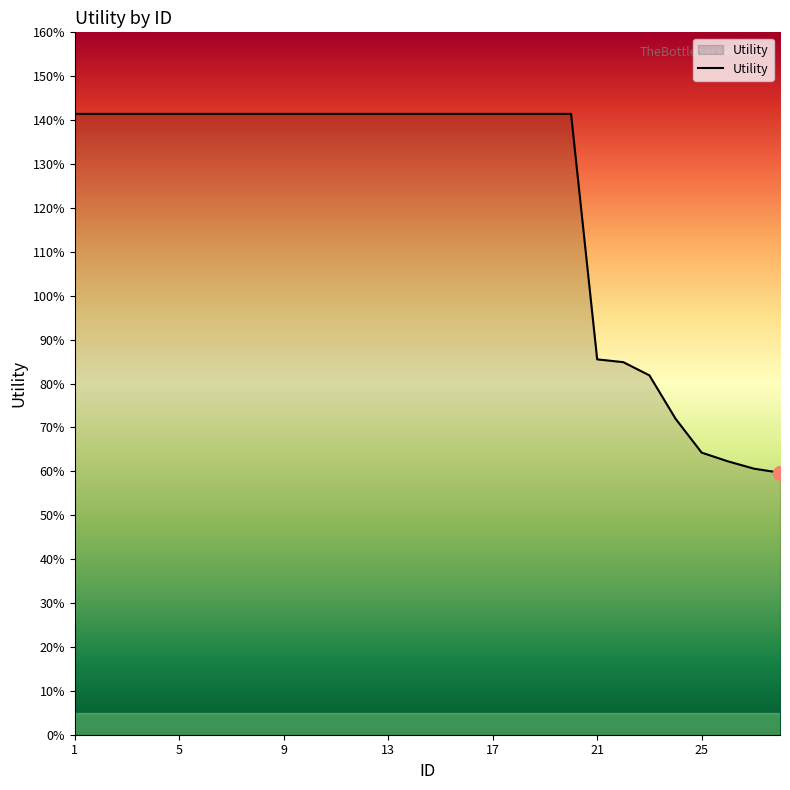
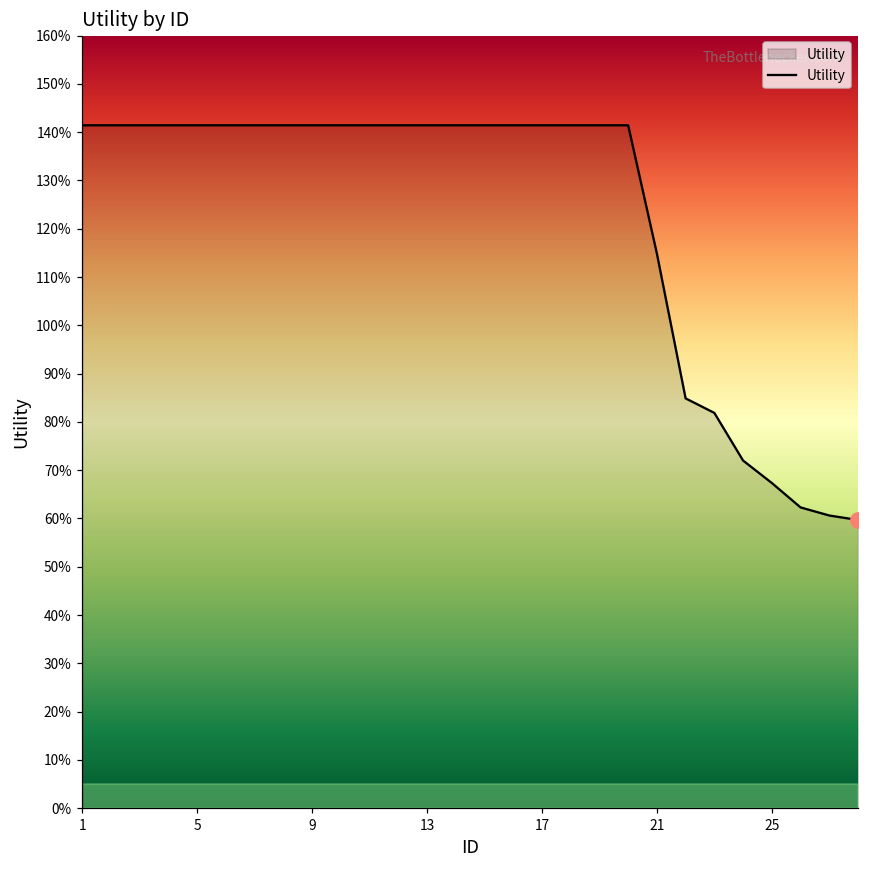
Utility, 21: 86% -> 115%
Utility, 25: 64% -> 67%
